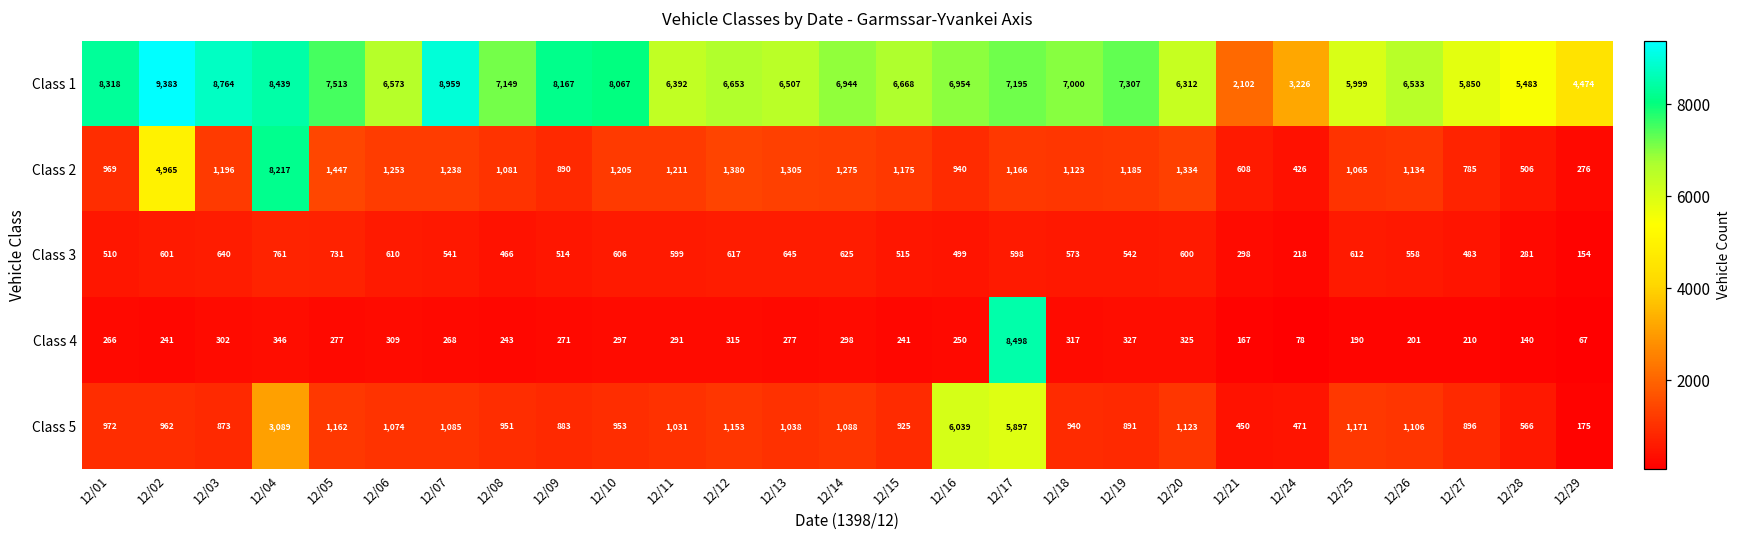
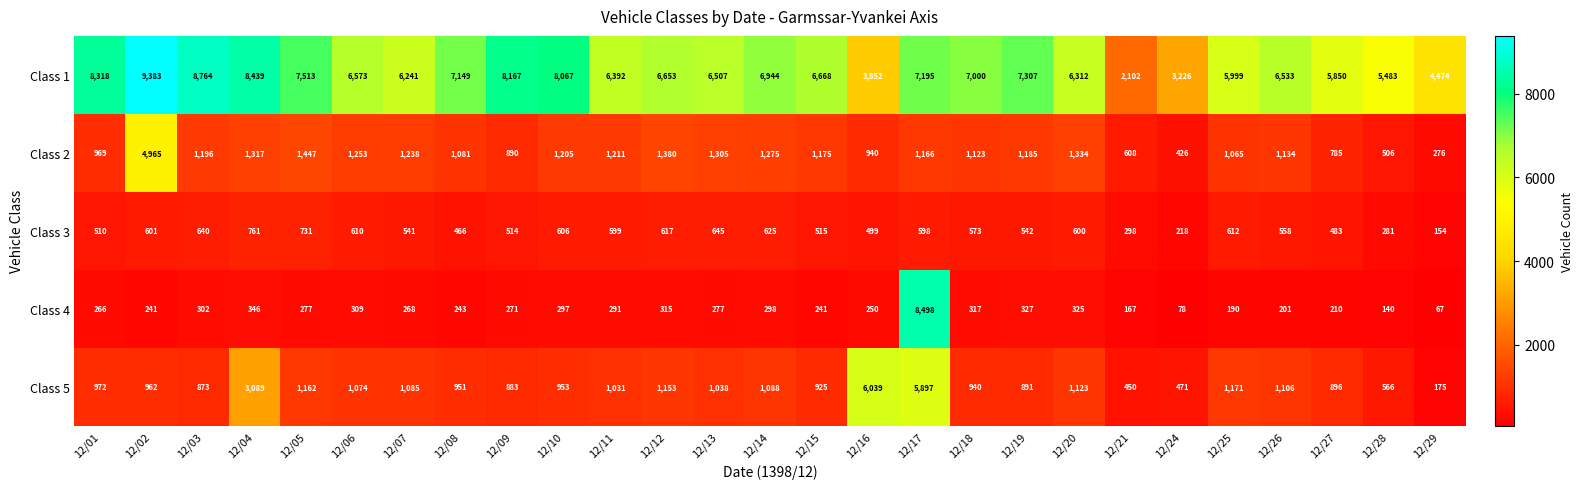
Class 1, 12/07: 8,959 -> 6,241
Class 1, 12/16: 6,954 -> 3,852
Class 2, 12/04: 8,217 -> 1,317
